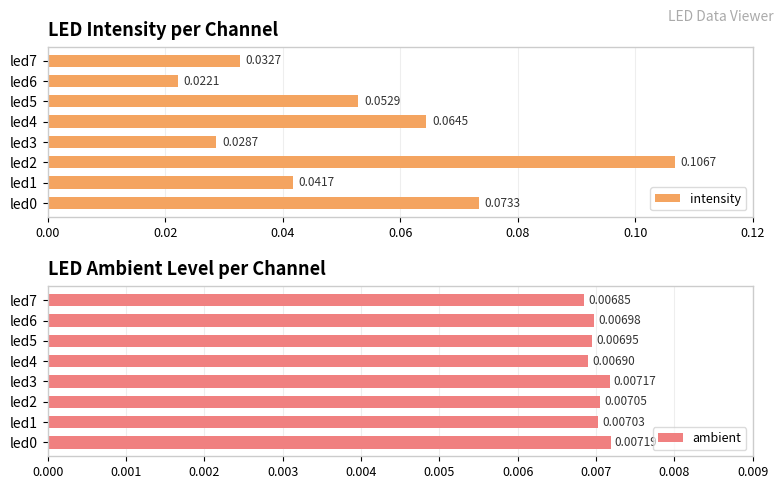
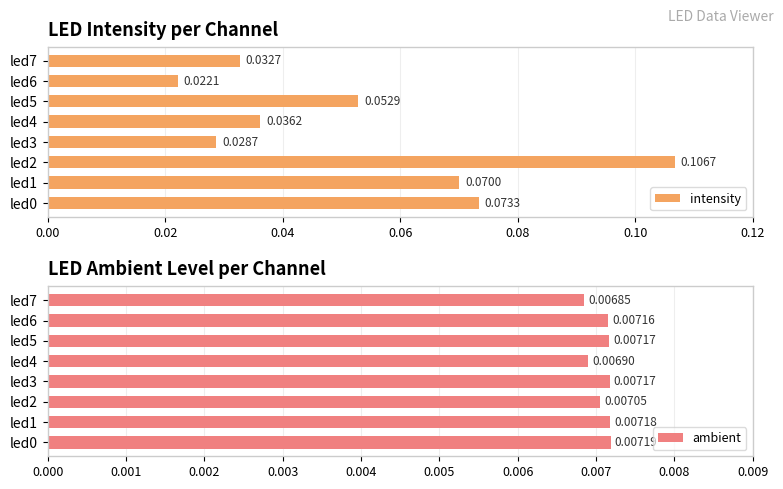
LED Intensity per Channel, led4: 0.0645 -> 0.0362
LED Intensity per Channel, led1: 0.0417 -> 0.0700
LED Ambient Level per Channel, led6: 0.00698 -> 0.00716
LED Ambient Level per Channel, led5: 0.00695 -> 0.00717
LED Ambient Level per Channel, led1: 0.00703 -> 0.00718
